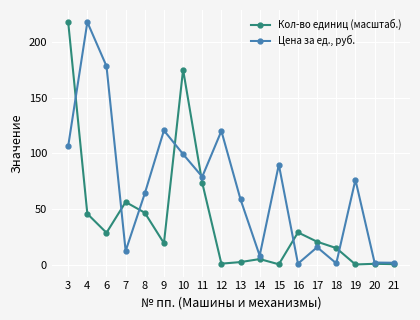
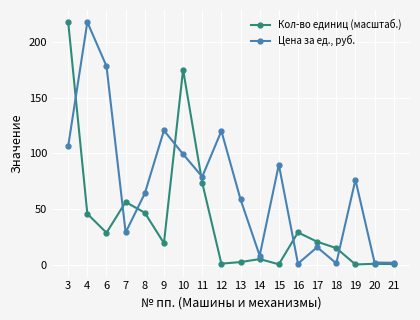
Цена за ед., руб., 7: 12 -> 29
